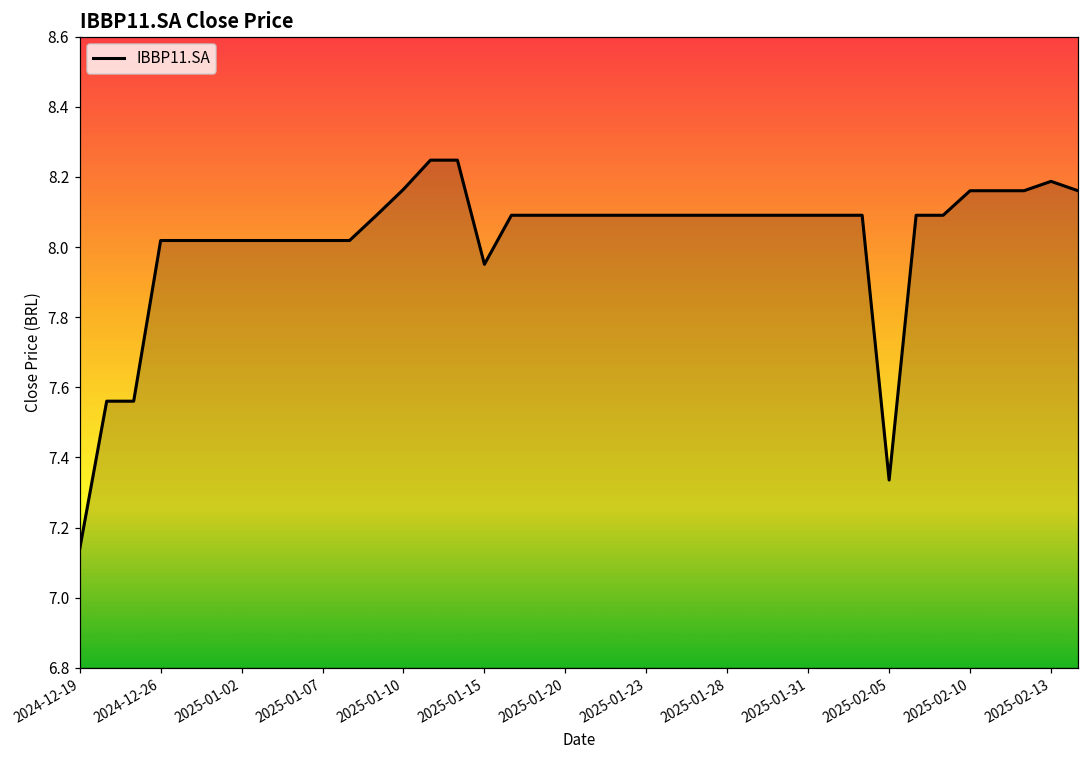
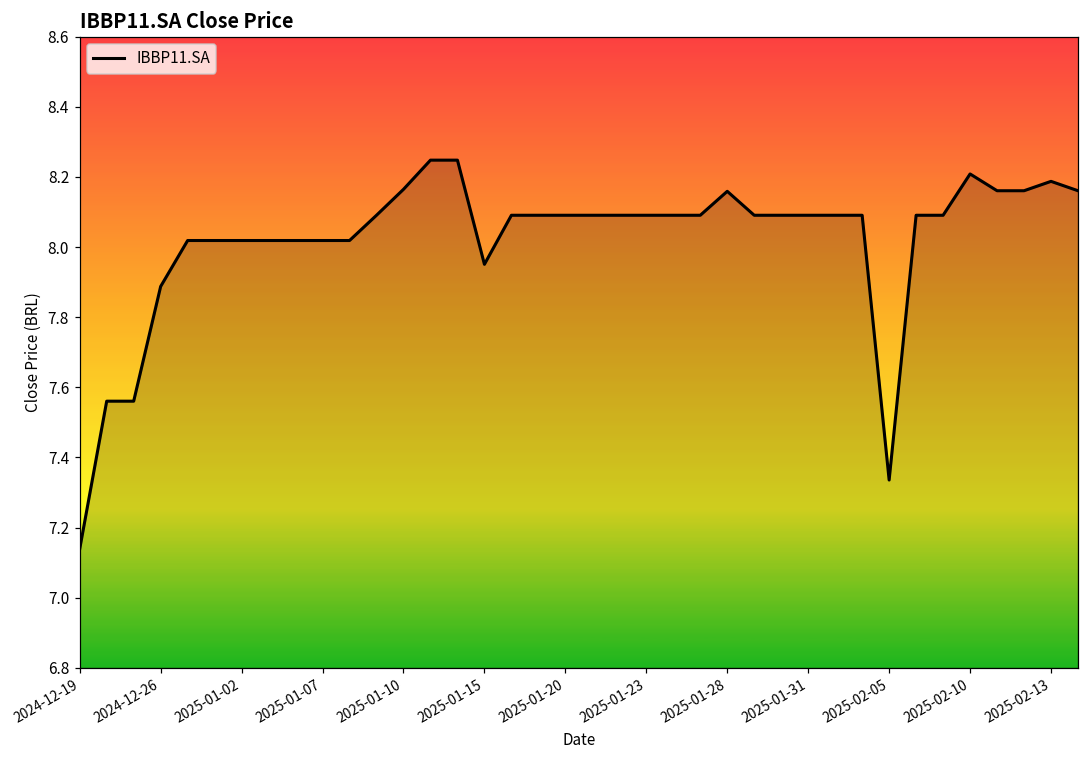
2024-12-26: 8.02 -> 7.89
2025-01-28: 8.09 -> 8.16
2025-02-10: 8.16 -> 8.21
